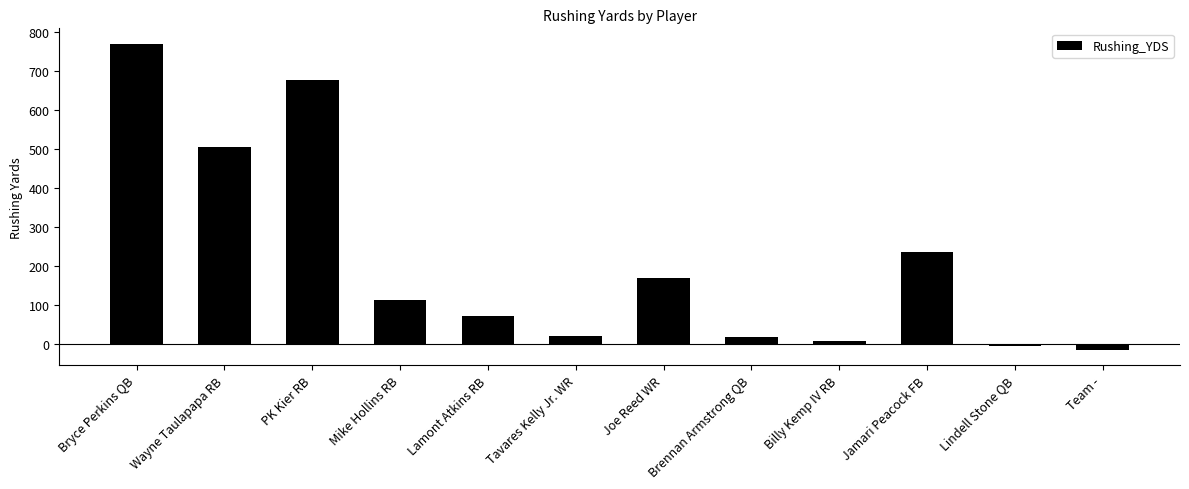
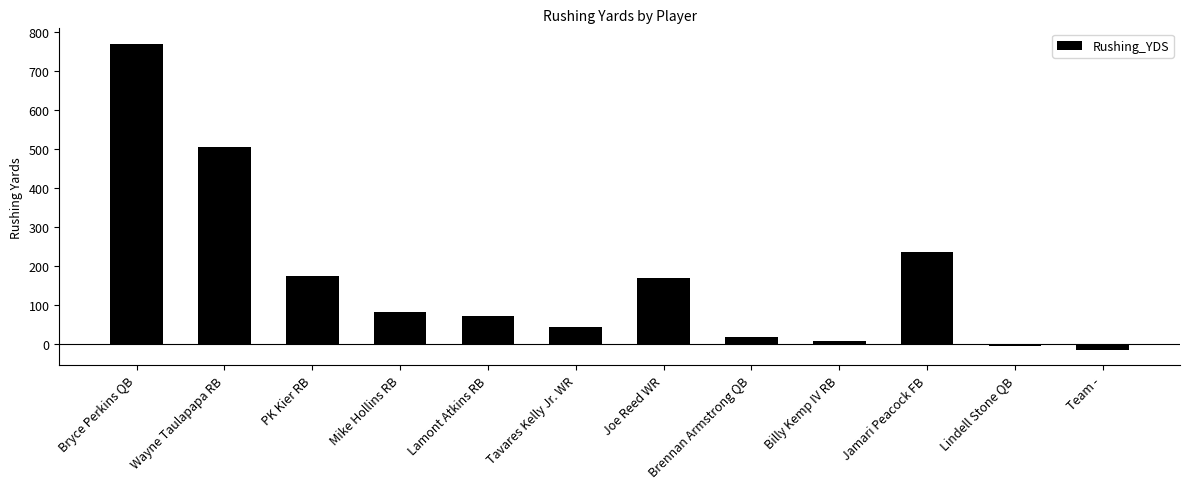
PK Kier RB: 680 -> 170
Mike Hollins RB: 110 -> 80
Tavares Kelly Jr. WR: 20 -> 40
